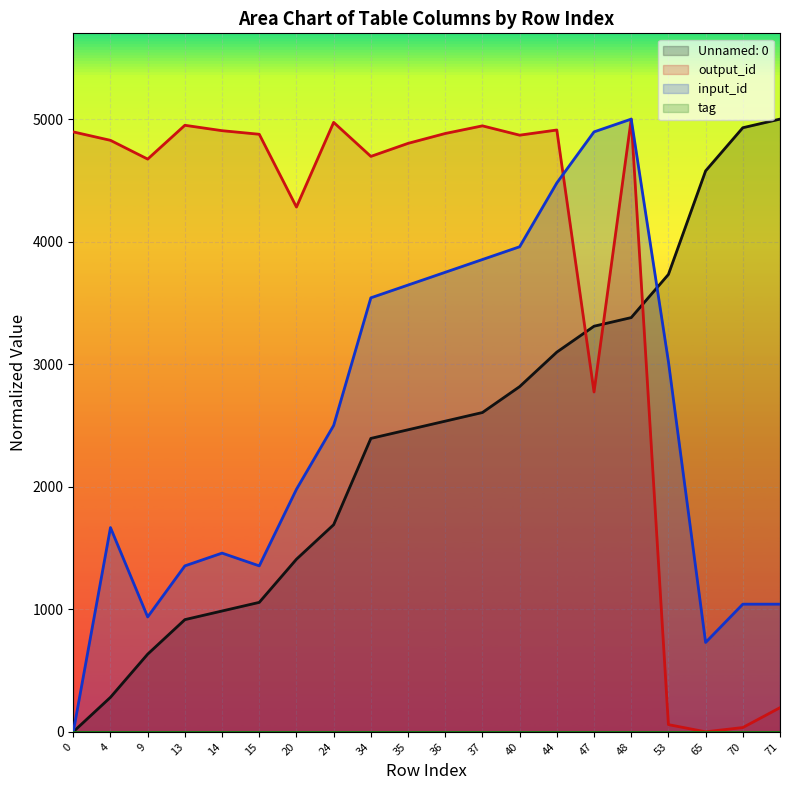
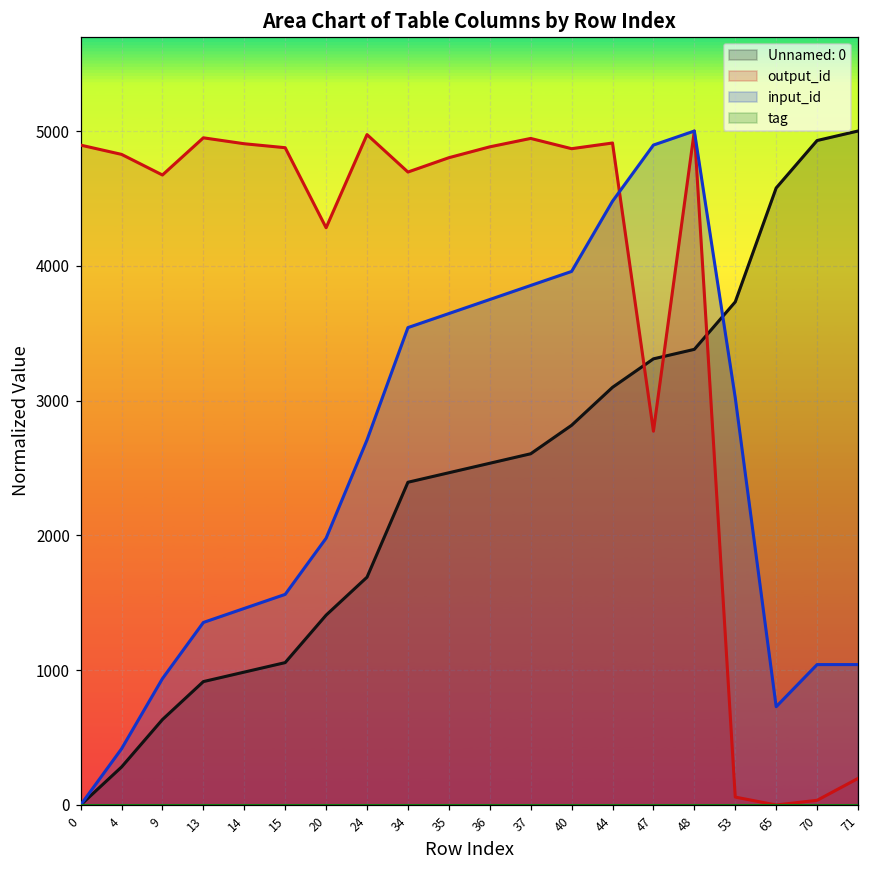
input_id, 4: 1670 -> 420
input_id, 15: 1350 -> 1560
input_id, 24: 2500 -> 2710
